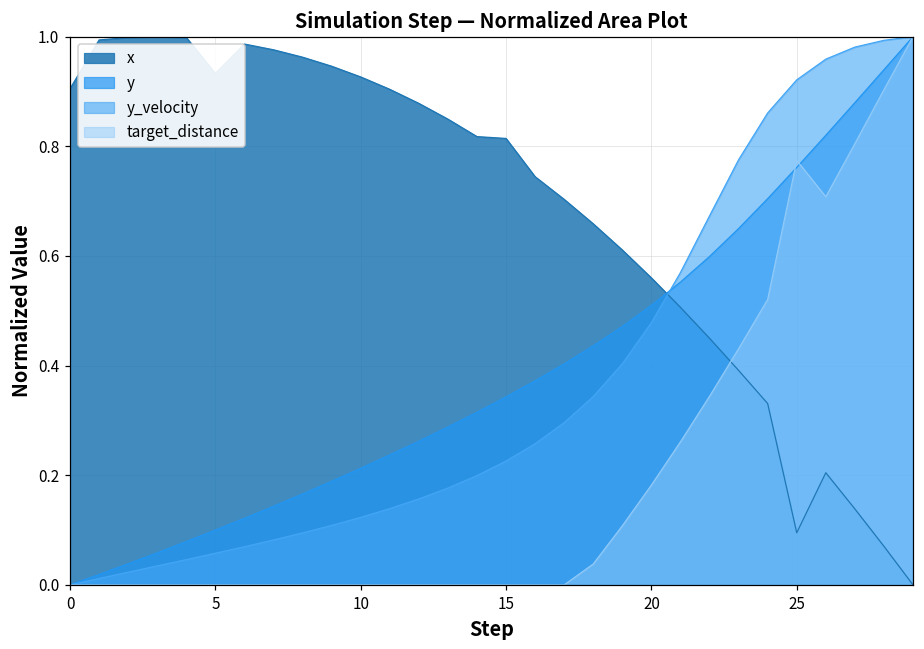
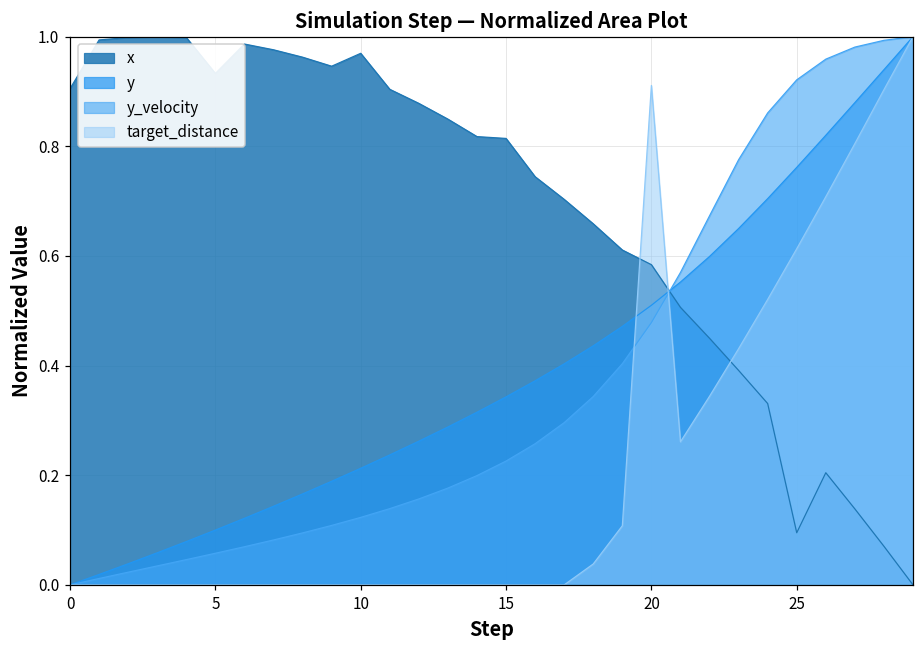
x, 10: 0.93 -> 0.97
x, 20: 0.56 -> 0.58
target_distance, 20: 0.18 -> 0.91
target_distance, 25: 0.77 -> 0.61
